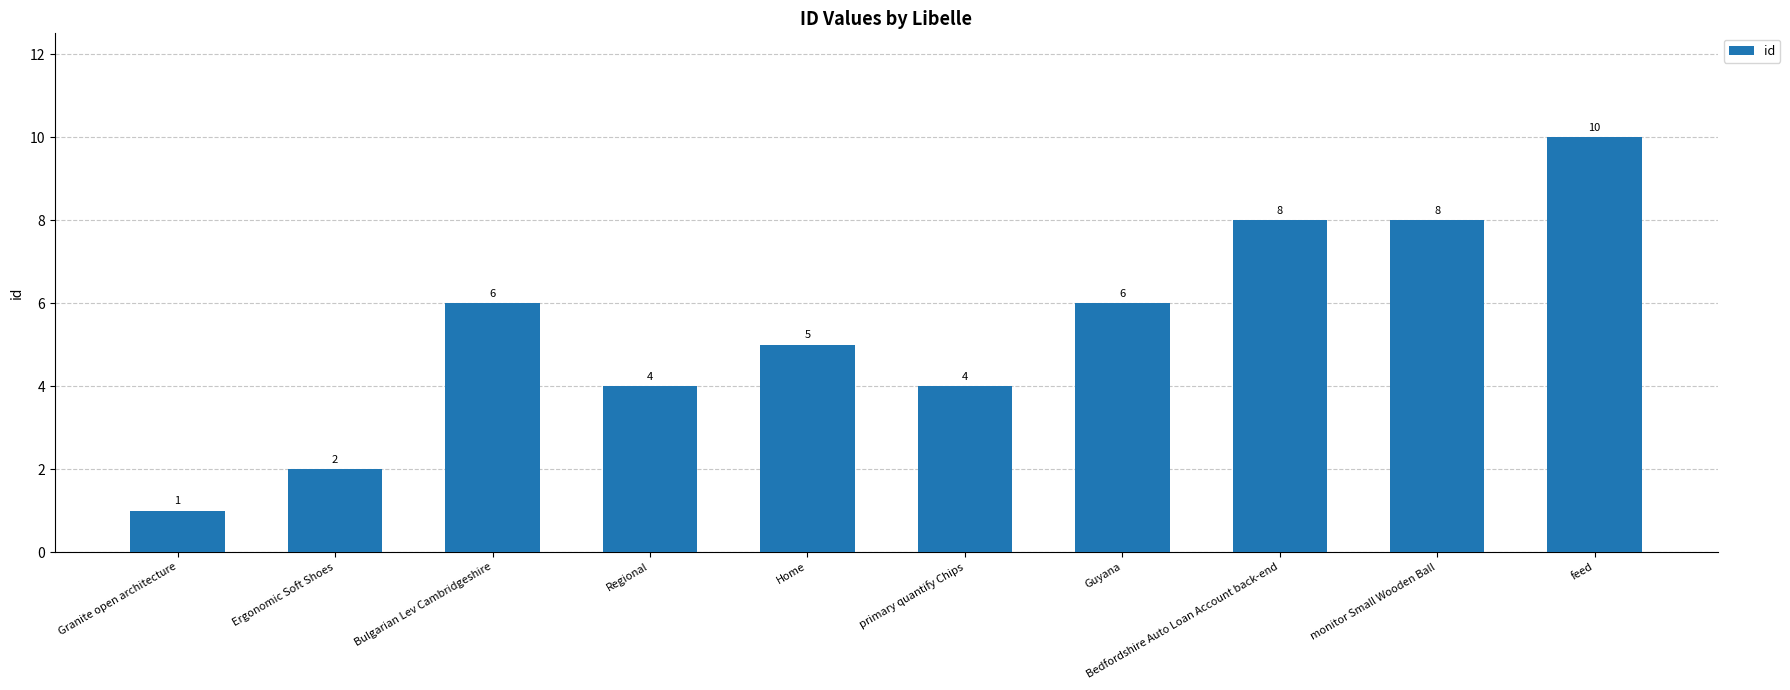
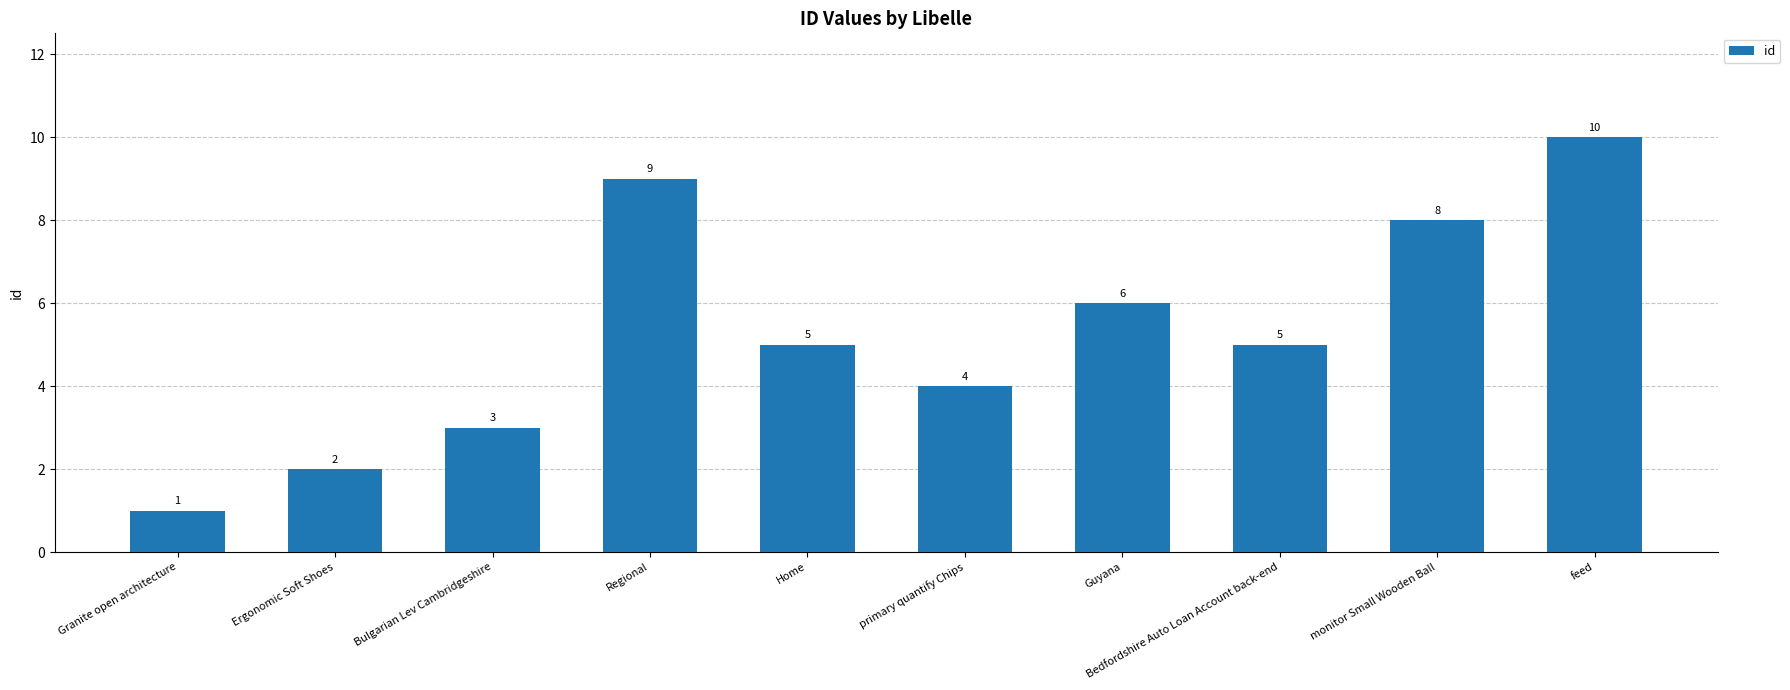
Bulgarian Lev Cambridgeshire: 6 -> 3
Regional: 4 -> 9
Bedfordshire Auto Loan Account back-end: 8 -> 5
